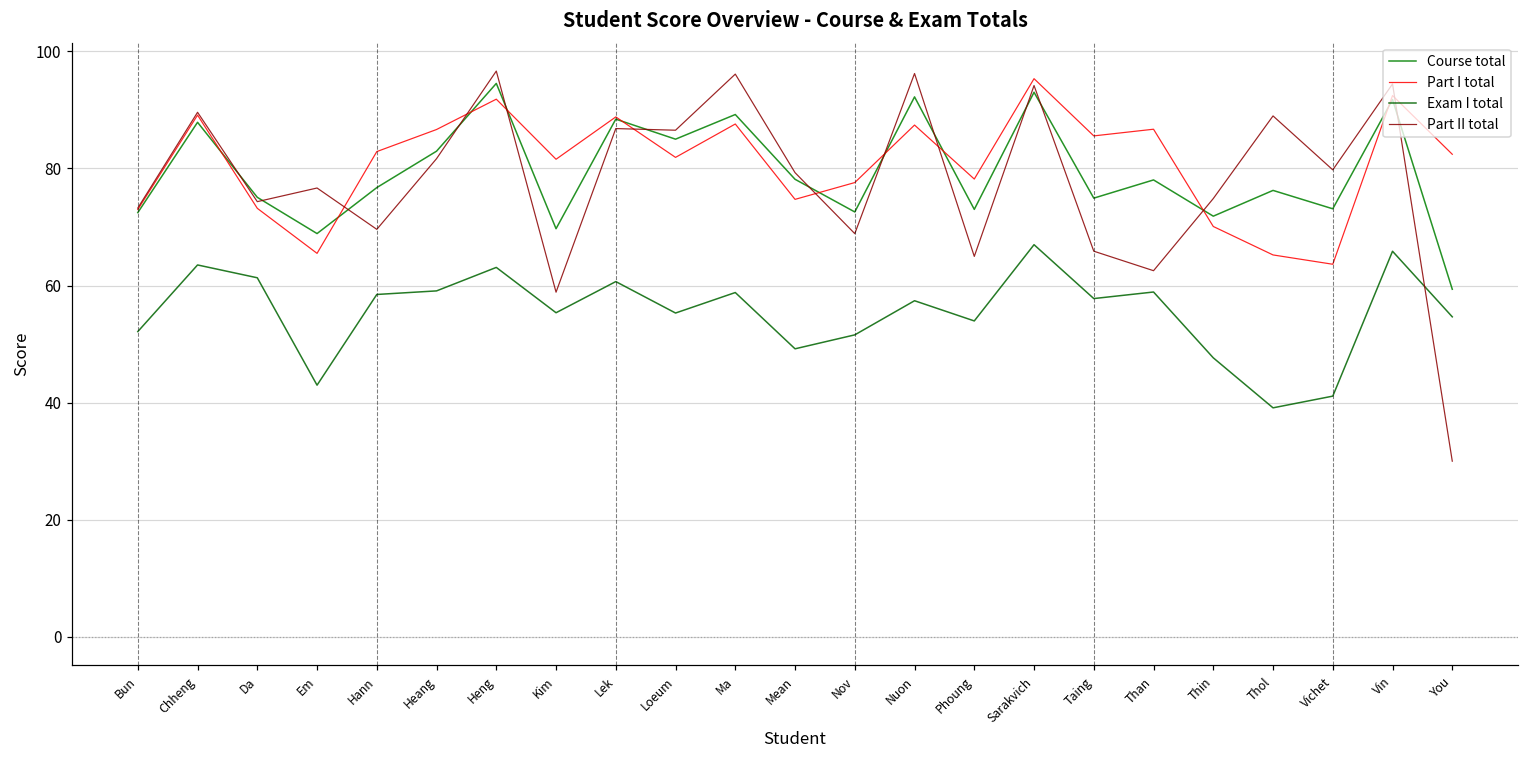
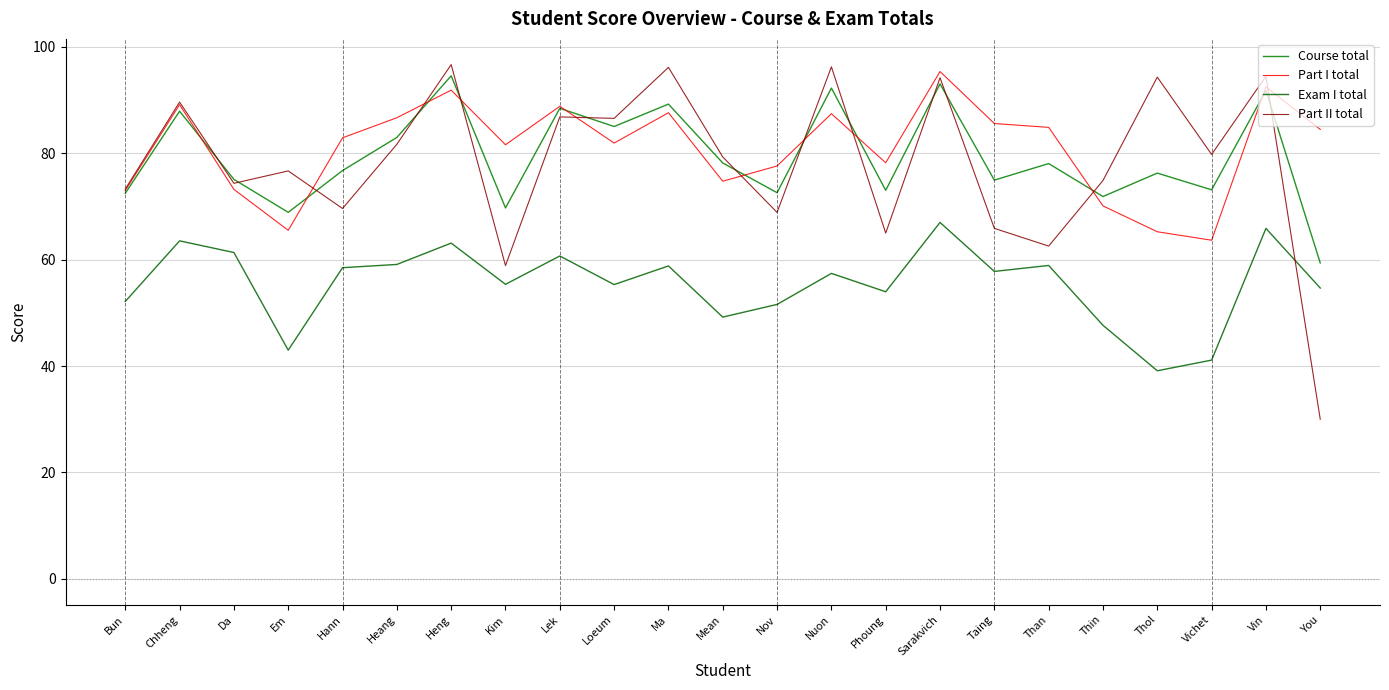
Part I total, Than: 87 -> 85
Part II total, Thol: 89 -> 94
Part I total, You: 82 -> 84
